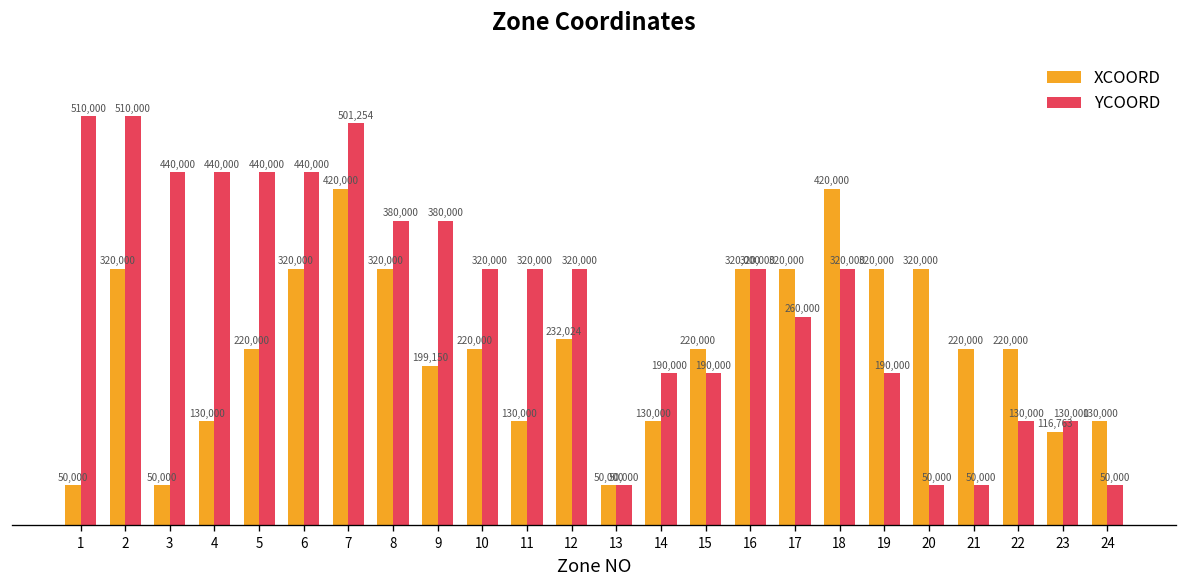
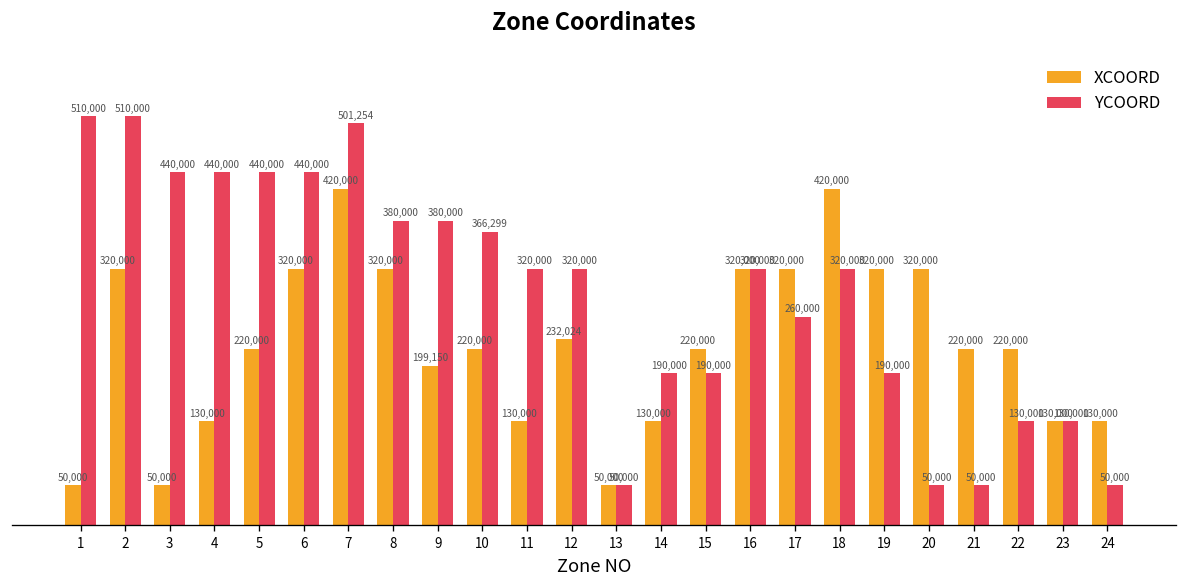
YCOORD, 10: 320,000 -> 366,299
XCOORD, 23: 116,763 -> 130,000
